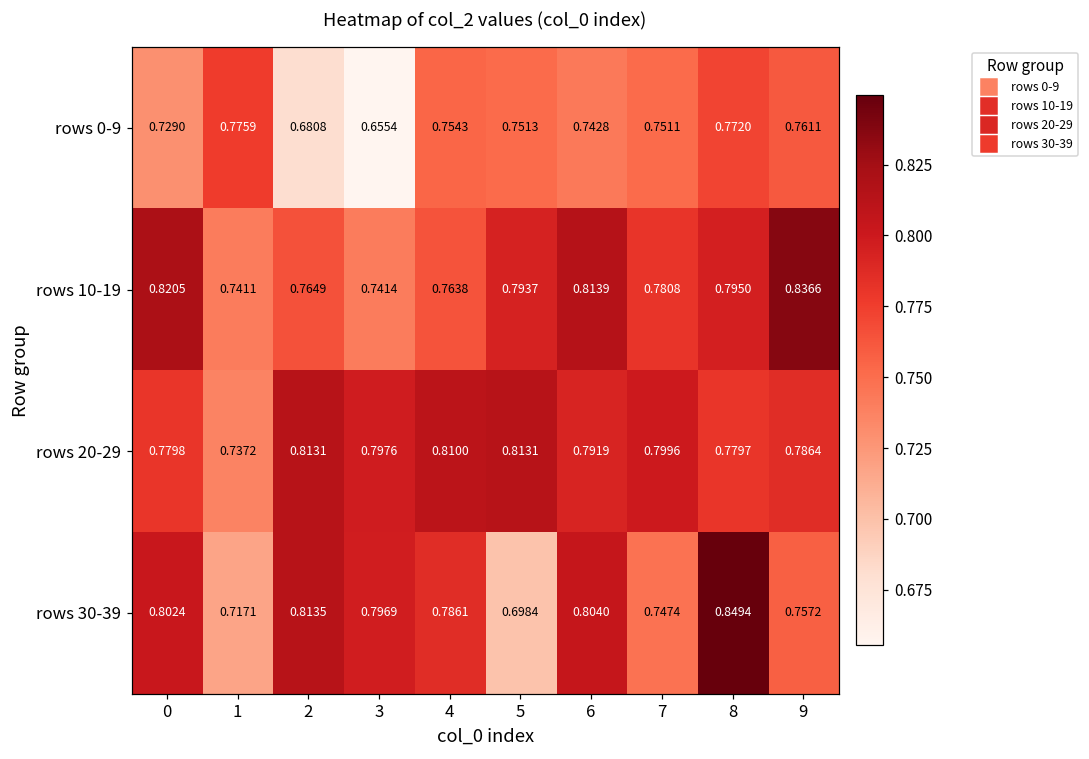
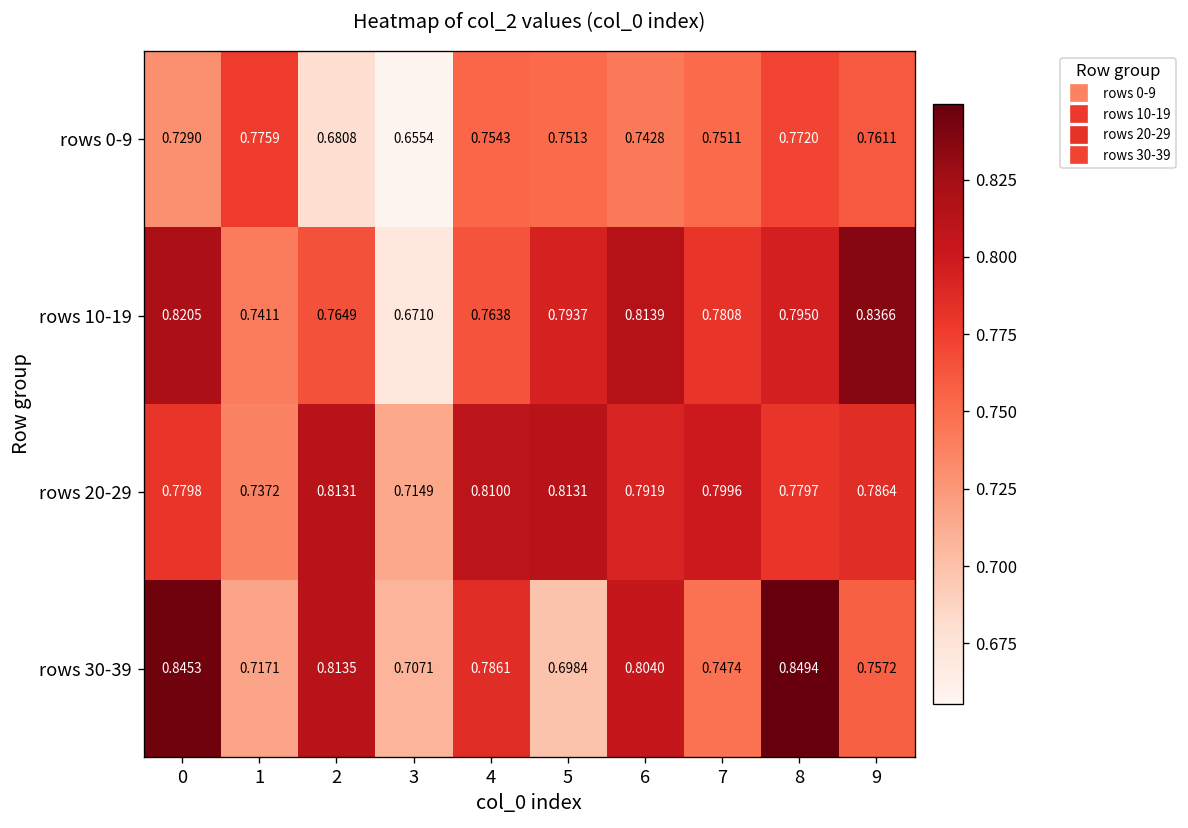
rows 10-19, 3: 0.7414 -> 0.6710
rows 20-29, 3: 0.7976 -> 0.7149
rows 30-39, 0: 0.8024 -> 0.8453
rows 30-39, 3: 0.7969 -> 0.7071
